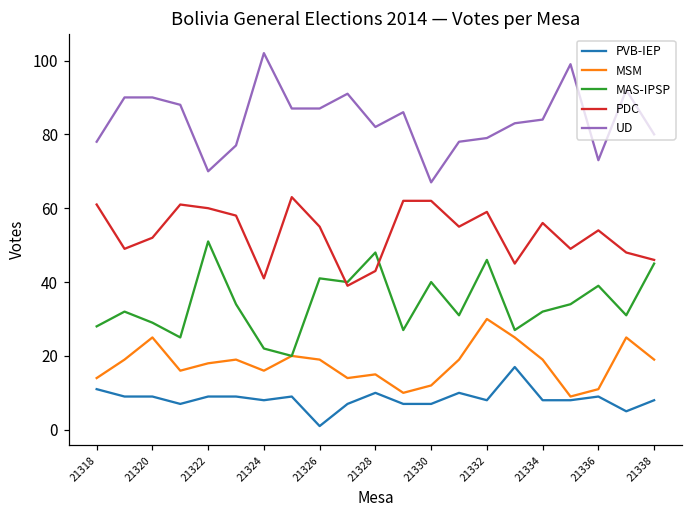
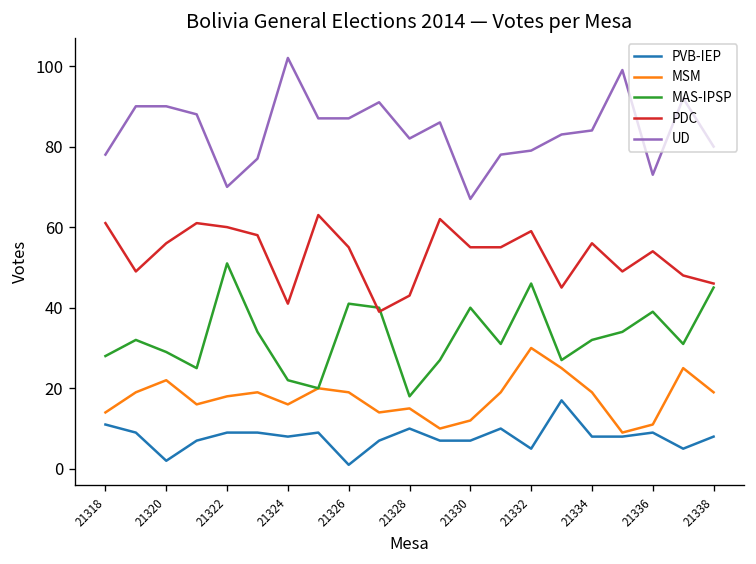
PVB-IEP, 21320: 9 -> 2
MSM, 21320: 25 -> 22
PDC, 21320: 52 -> 56
MAS-IPSP, 21328: 48 -> 18
PDC, 21330: 62 -> 55
PVB-IEP, 21332: 8 -> 5
